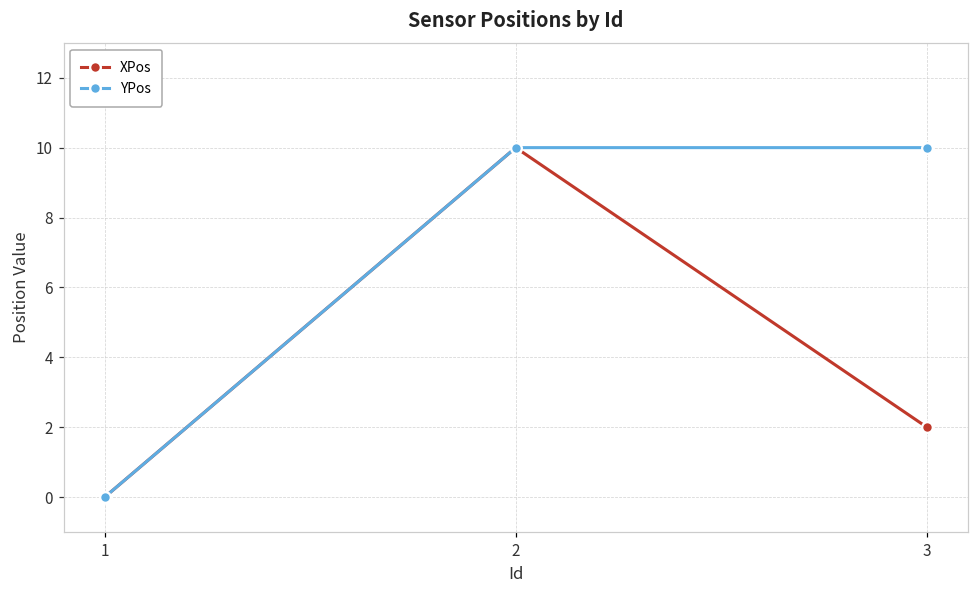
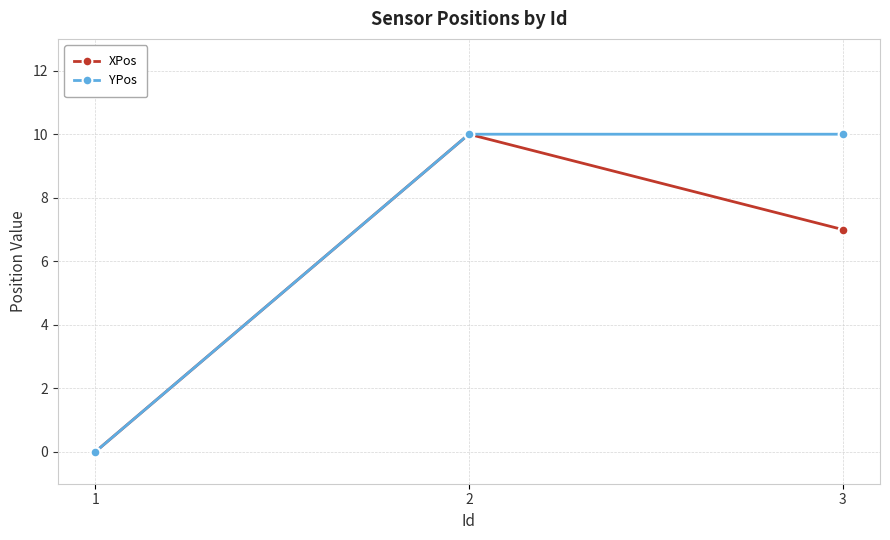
XPos, 3: 2 -> 7
